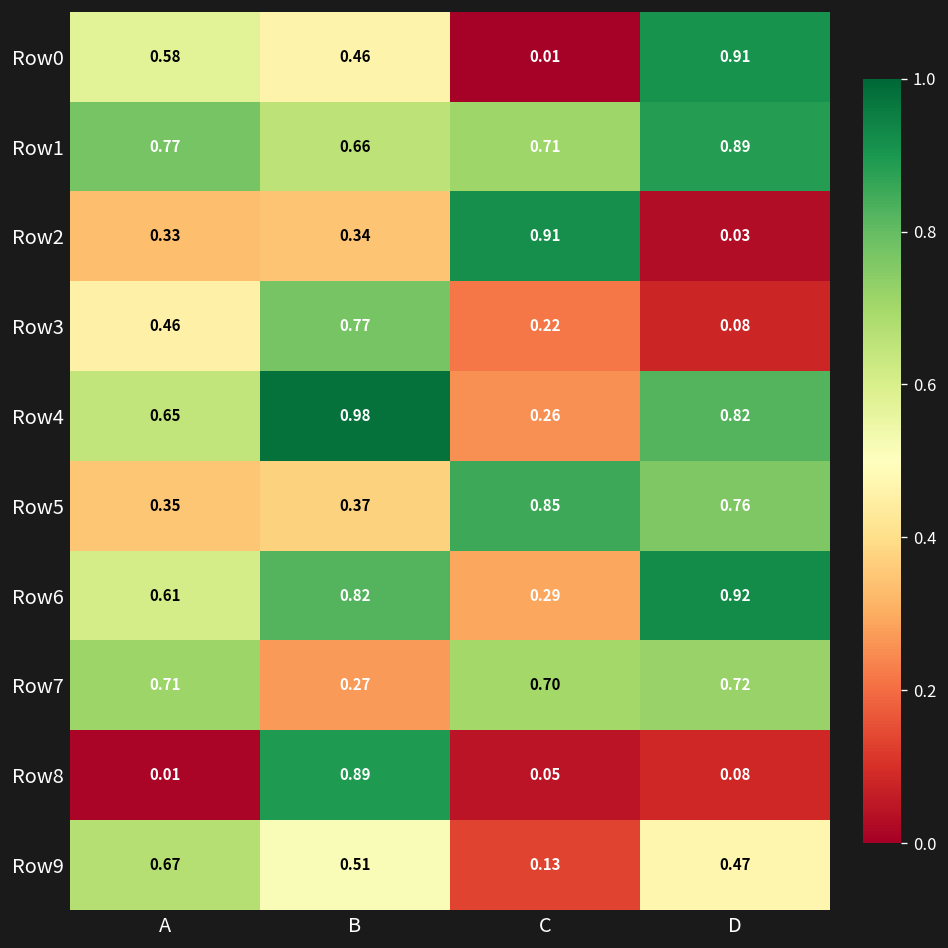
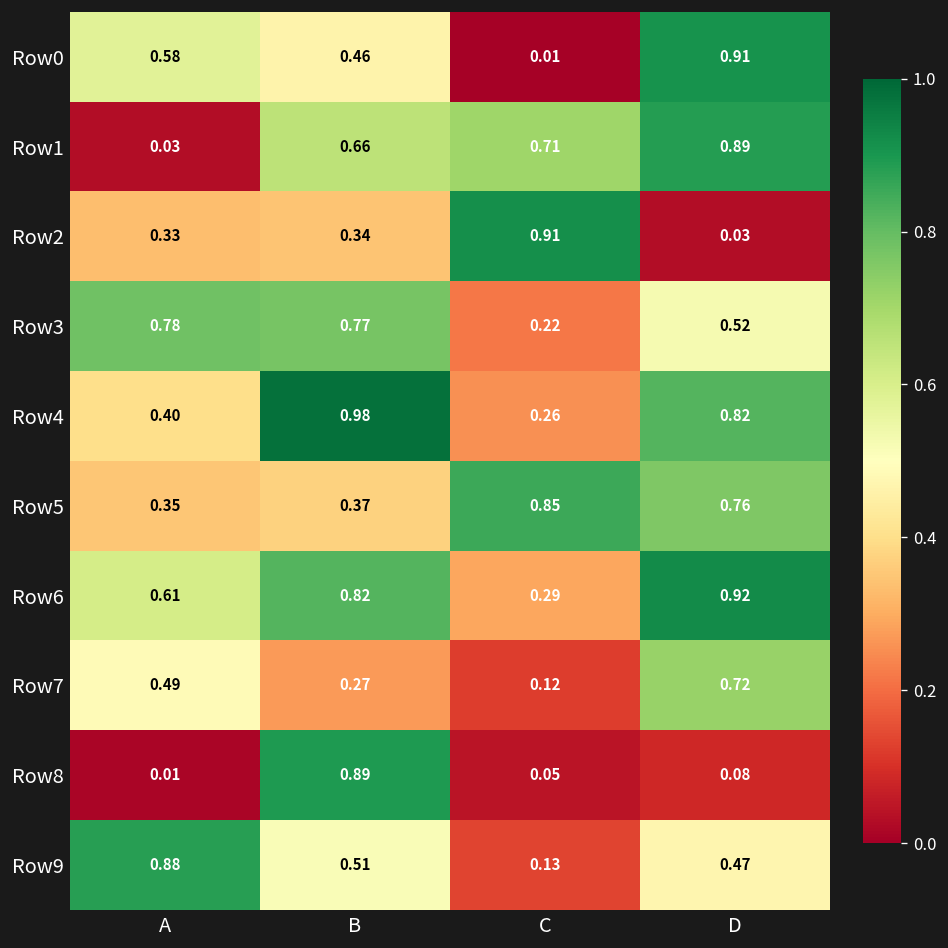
Row1, A: 0.77 -> 0.03
Row3, A: 0.46 -> 0.78
Row3, D: 0.08 -> 0.52
Row4, A: 0.65 -> 0.40
Row7, A: 0.71 -> 0.49
Row7, C: 0.70 -> 0.12
Row9, A: 0.67 -> 0.88
